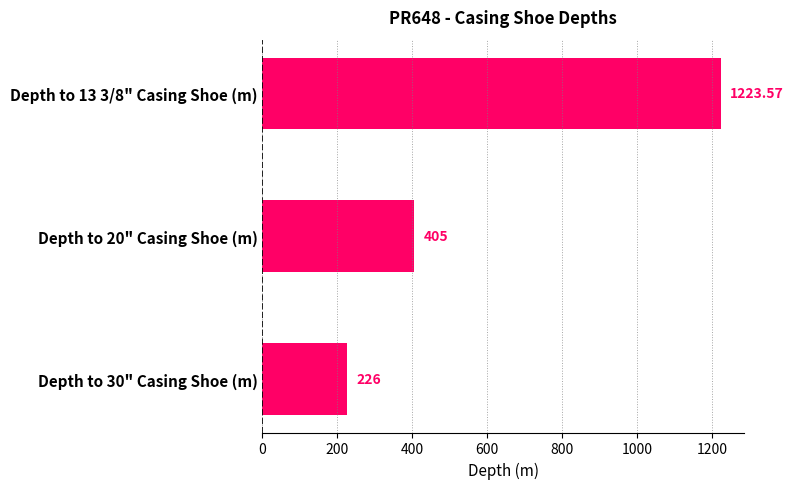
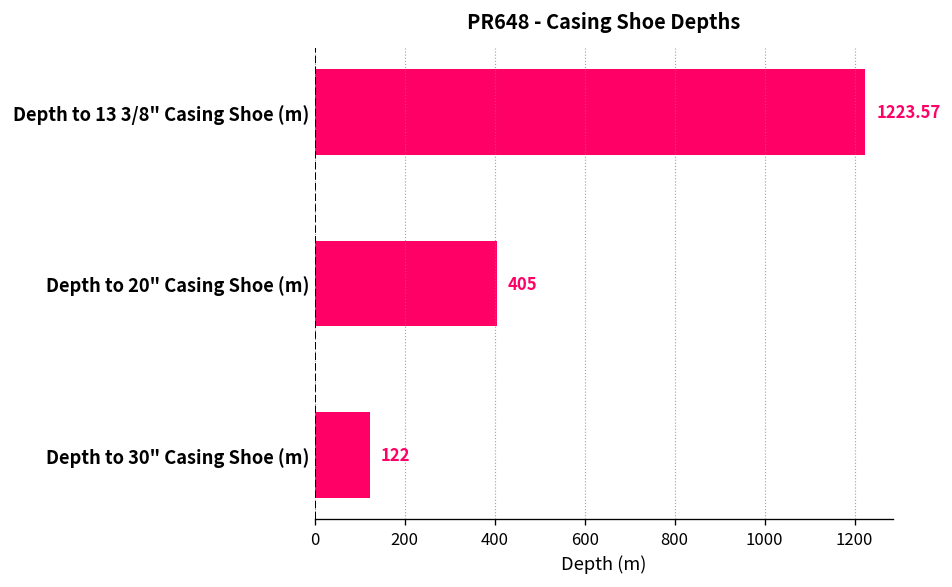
Depth to 30" Casing Shoe (m): 226 -> 122
